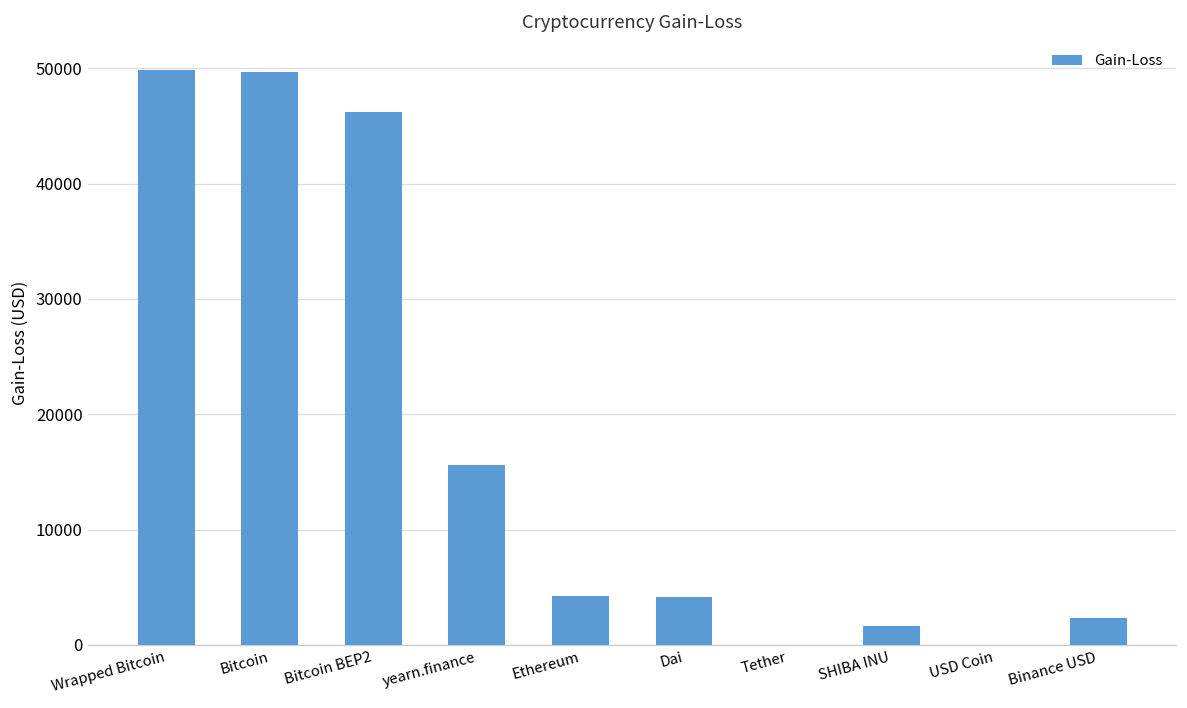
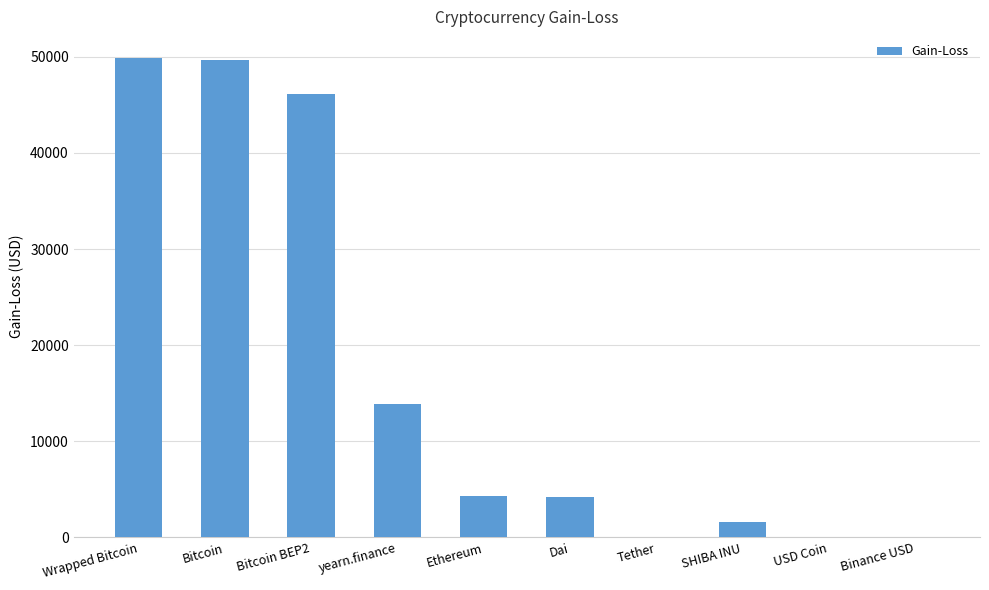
yearn.finance: 16000 -> 14000
Binance USD: 2000 -> 0
